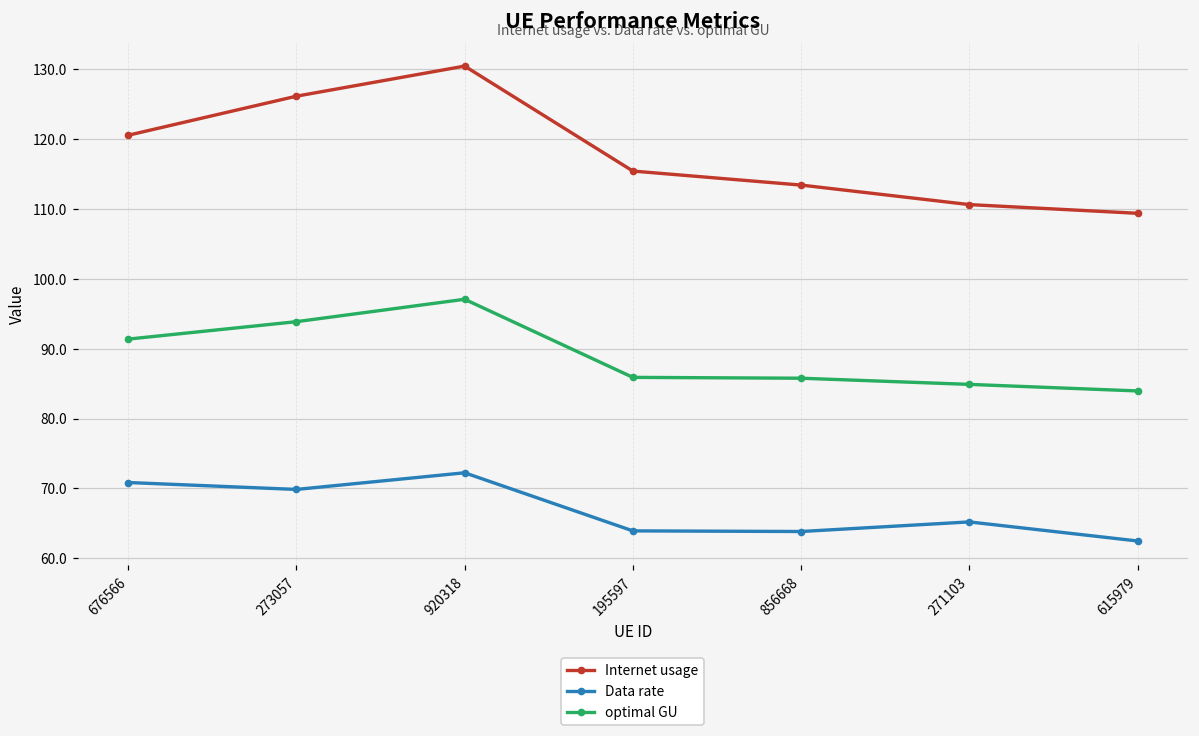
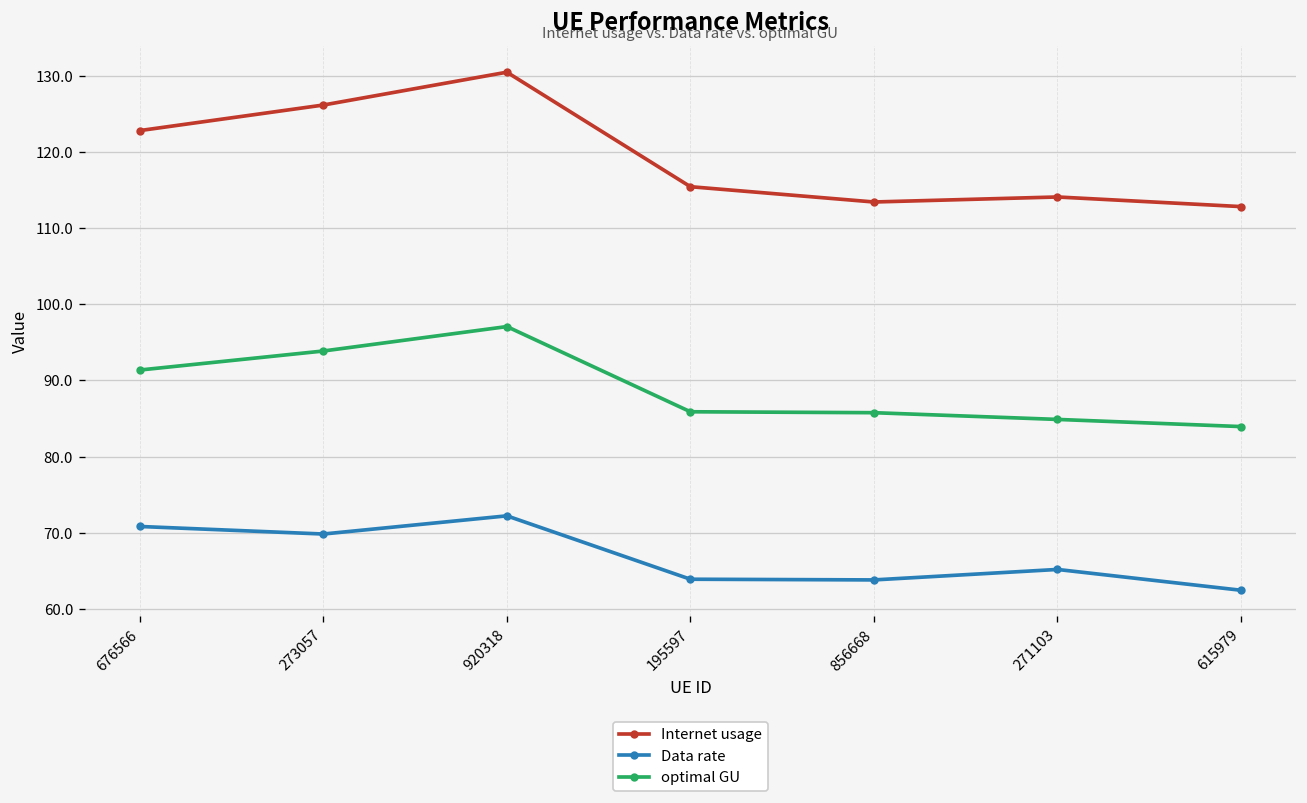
Internet usage, 676566: 121 -> 123
Internet usage, 271103: 111 -> 114
Internet usage, 615979: 109 -> 113
